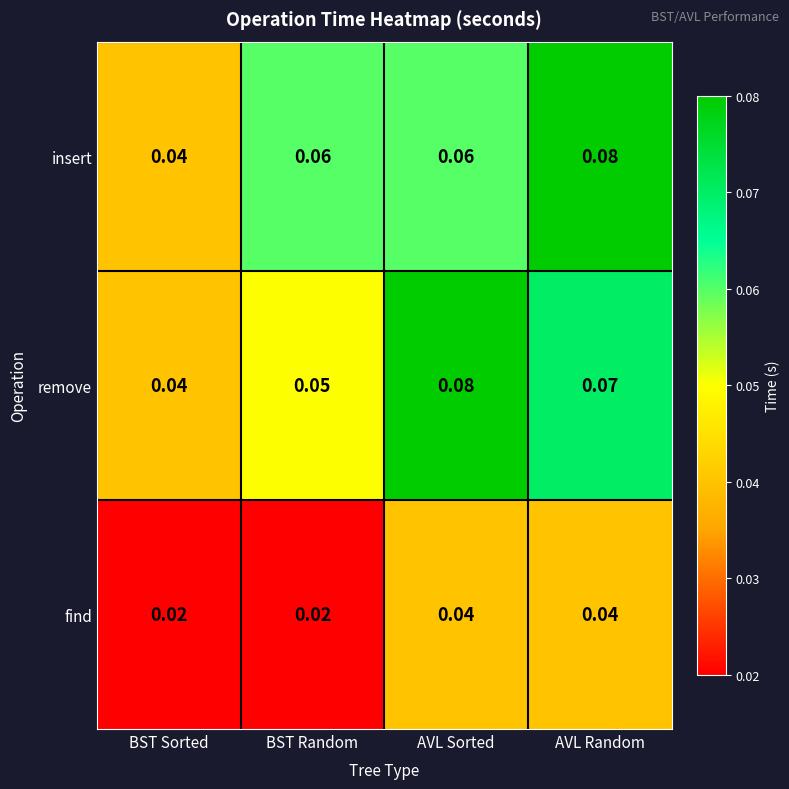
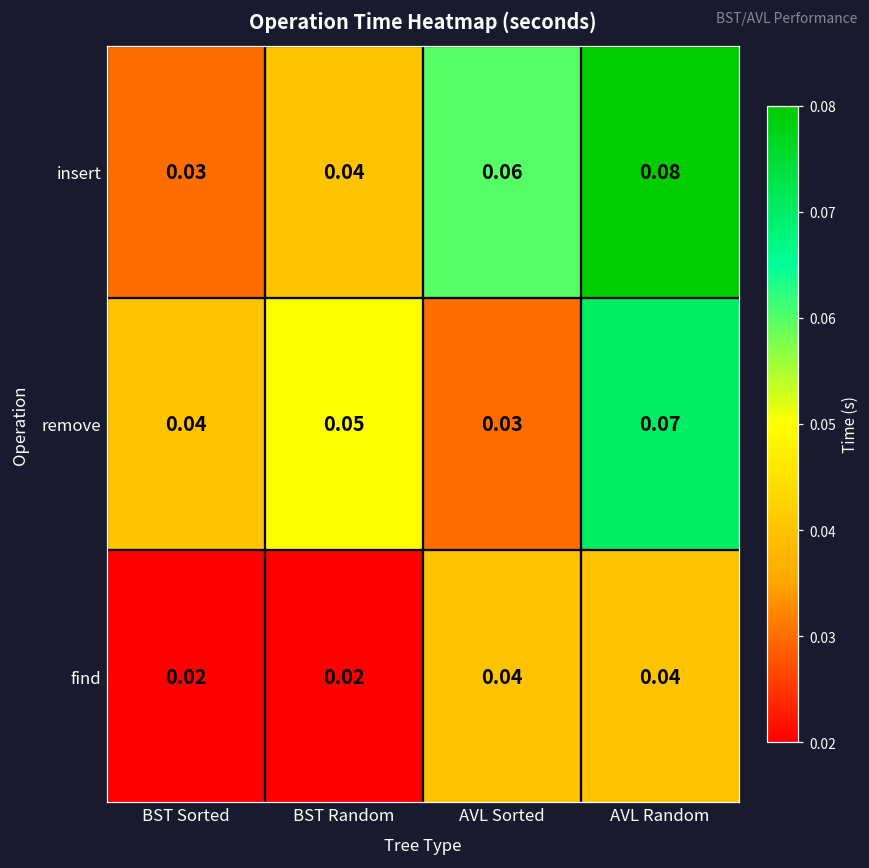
insert, BST Sorted: 0.04 -> 0.03
insert, BST Random: 0.06 -> 0.04
remove, AVL Sorted: 0.08 -> 0.03
